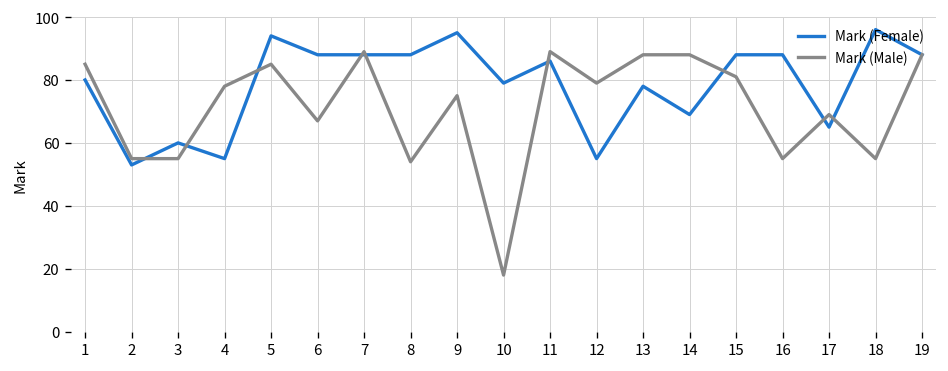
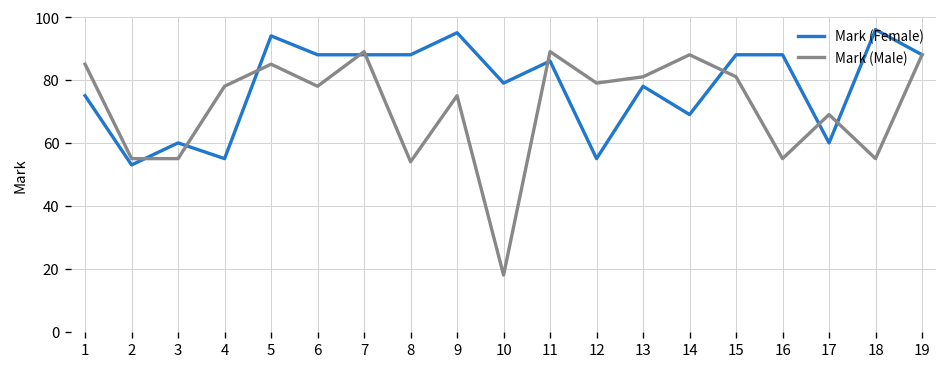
Mark (Female), 1: 80 -> 75
Mark (Male), 6: 67 -> 78
Mark (Male), 13: 88 -> 81
Mark (Female), 17: 65 -> 60
